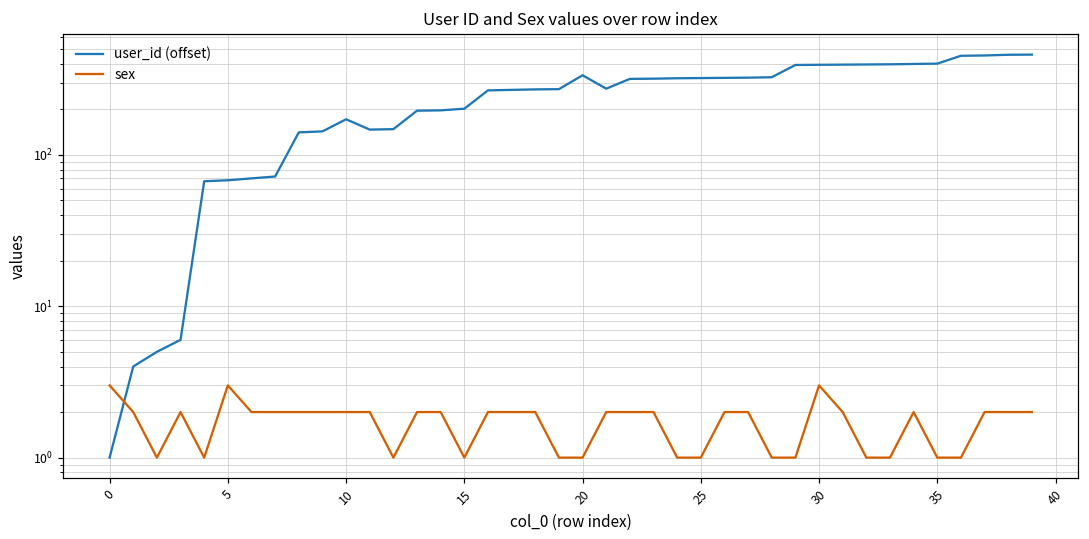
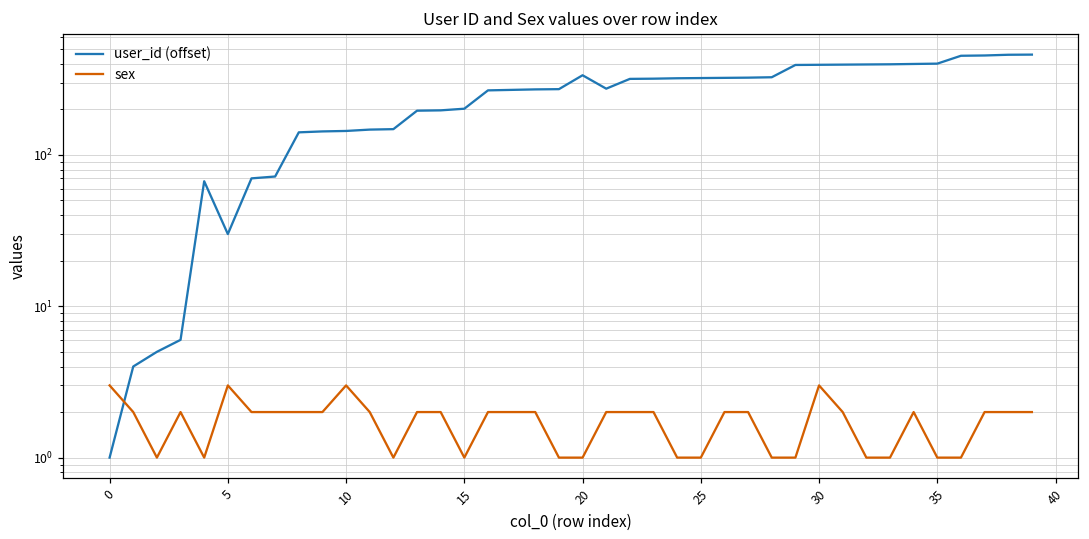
user_id (offset), 5: 70 -> 30
user_id (offset), 10: 170 -> 140
sex, 10: 2 -> 3
